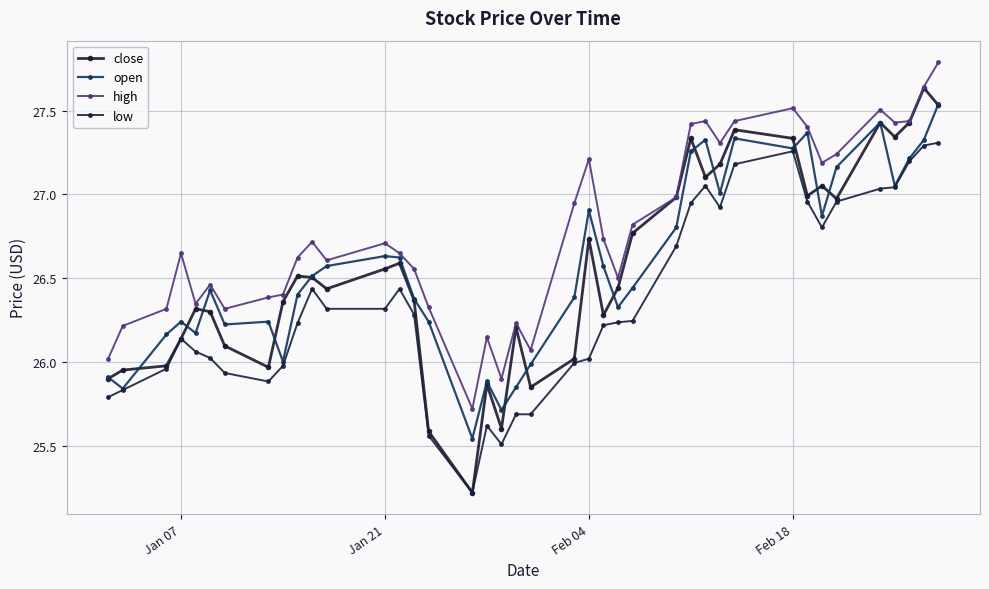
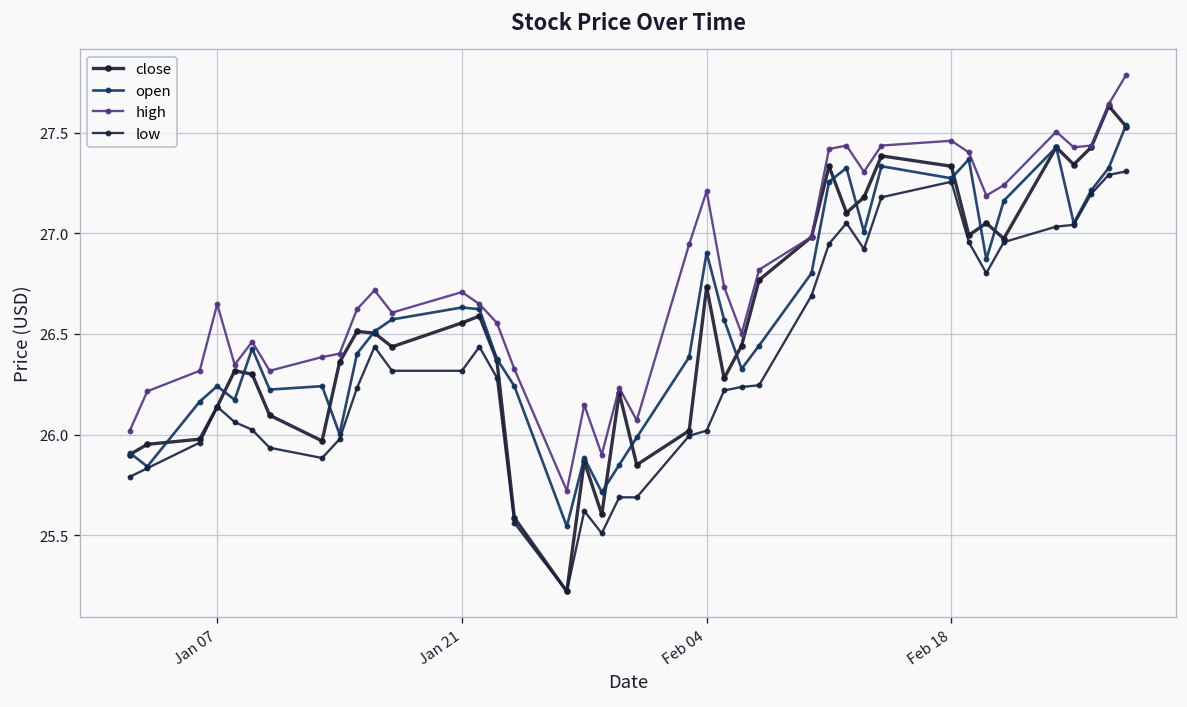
high, Feb 18: 27.51 -> 27.46
